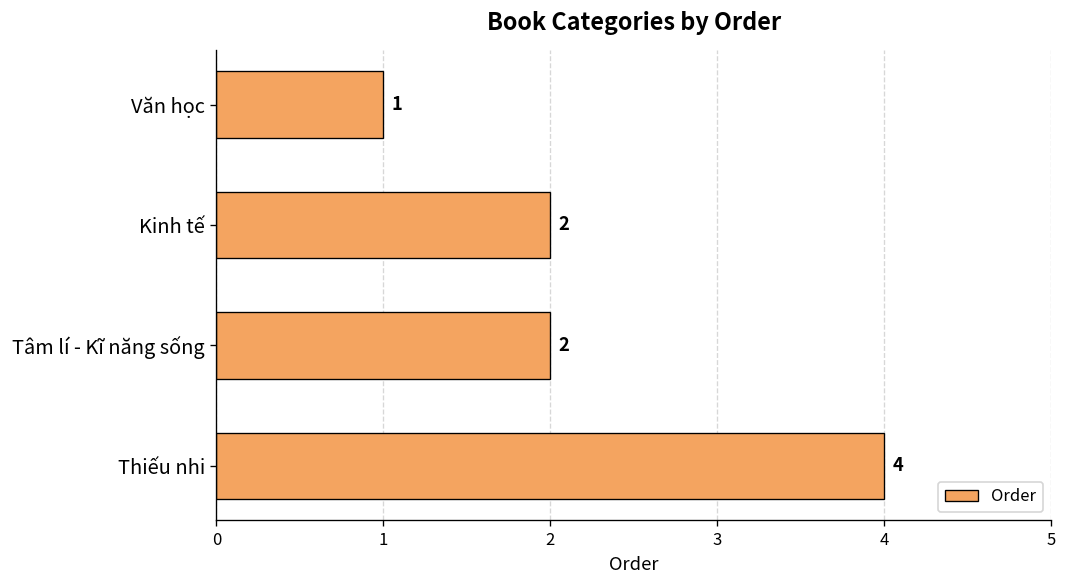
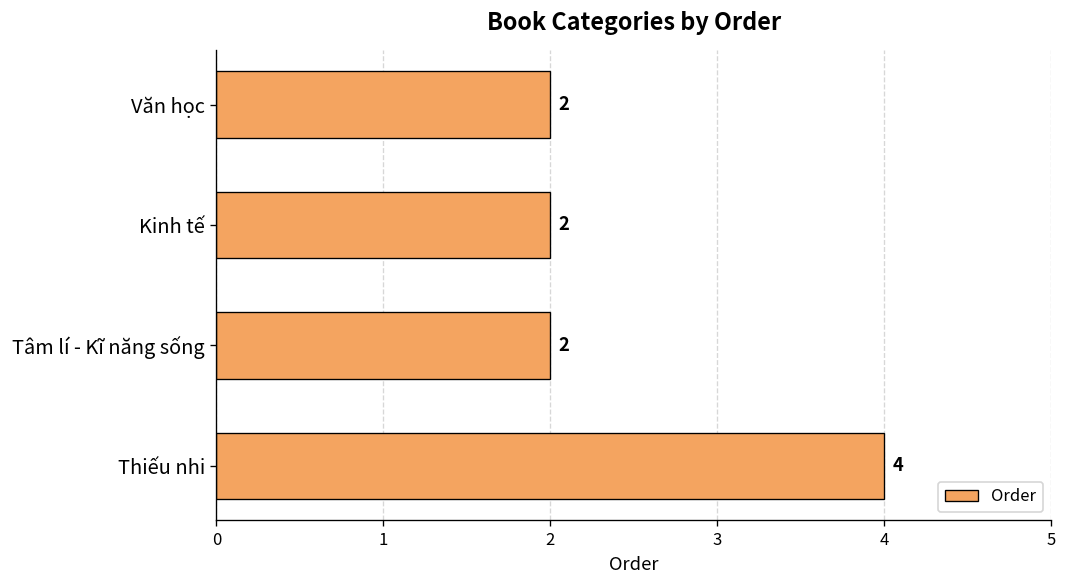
Văn học: 1 -> 2
